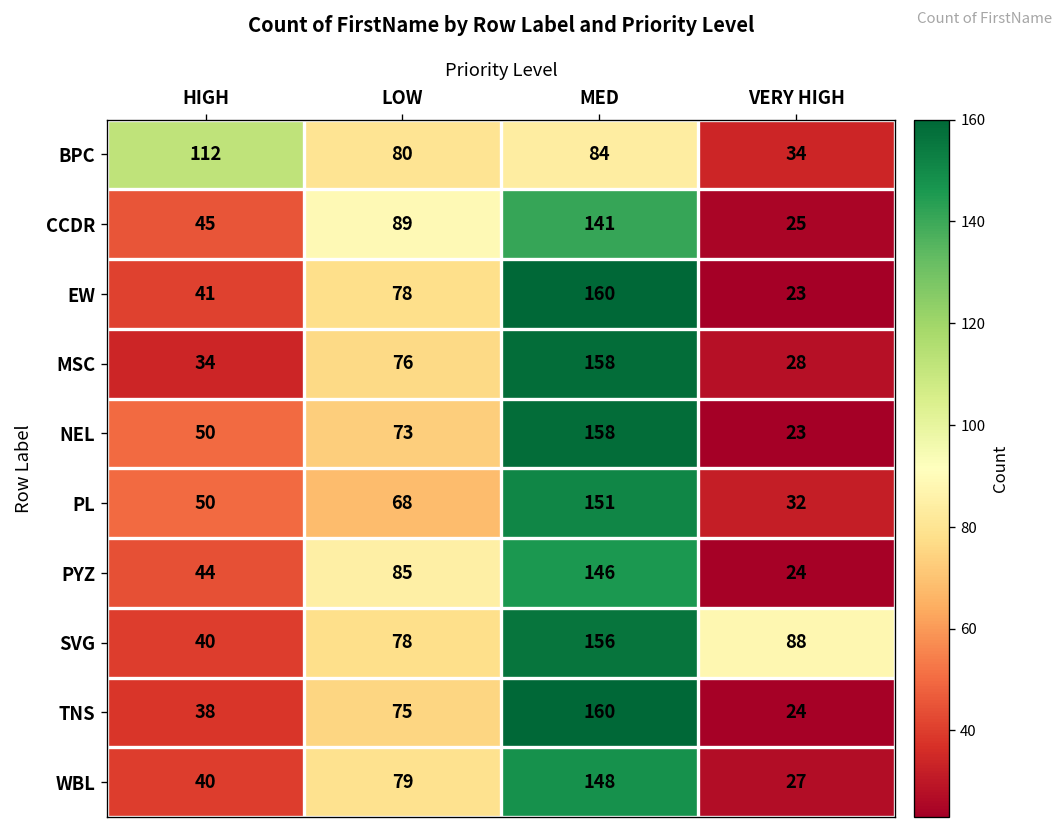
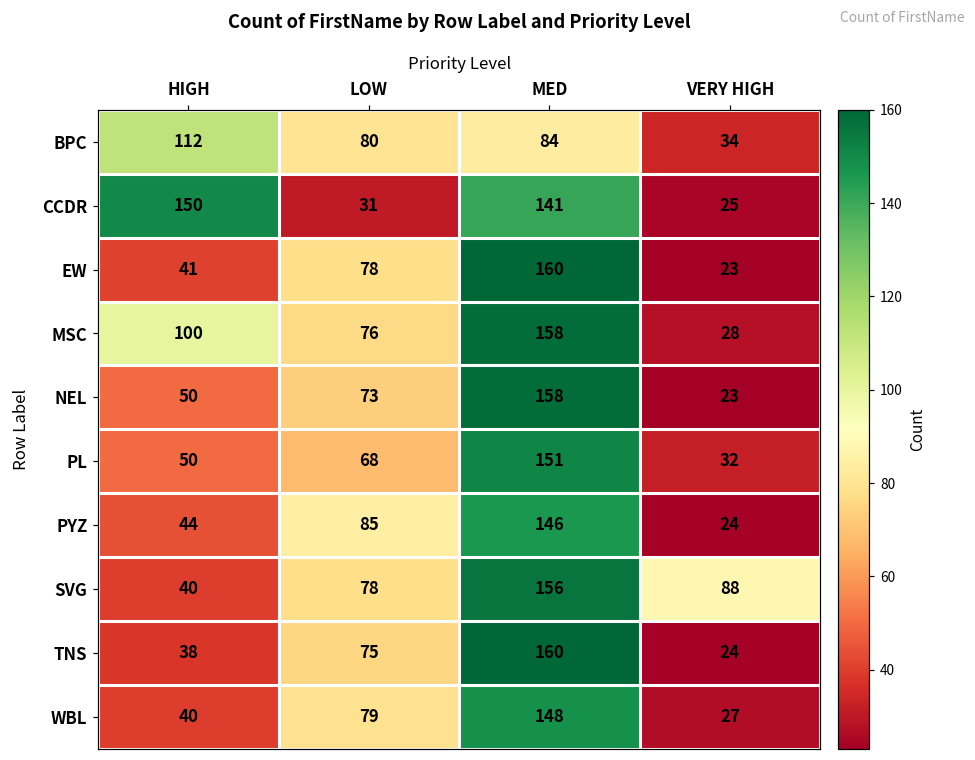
CCDR, HIGH: 45 -> 150
CCDR, LOW: 89 -> 31
MSC, HIGH: 34 -> 100
